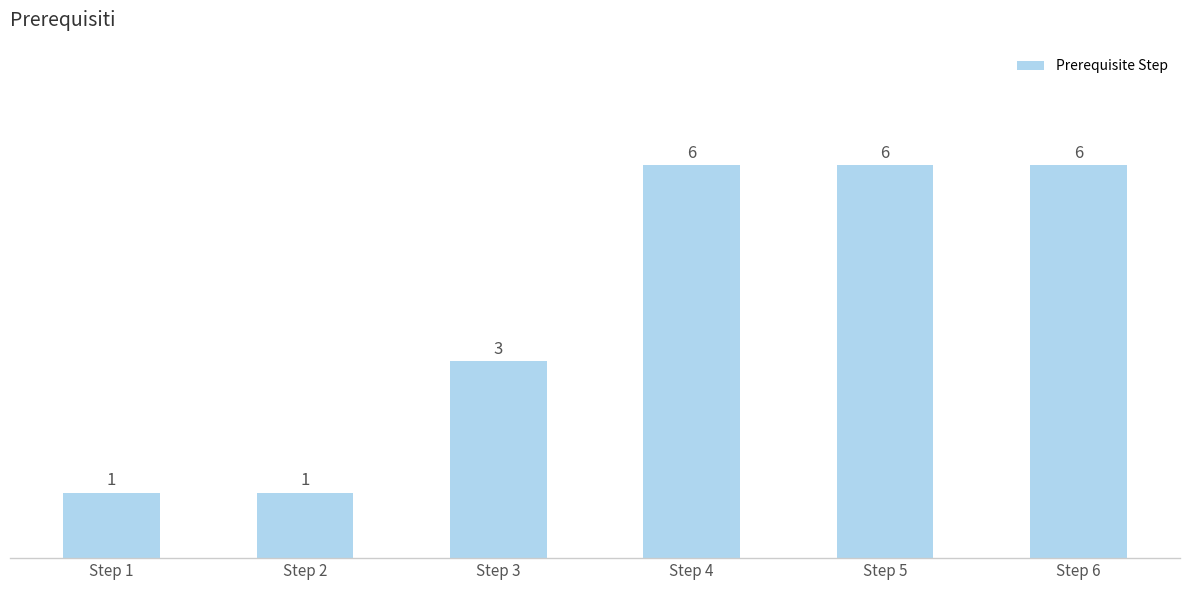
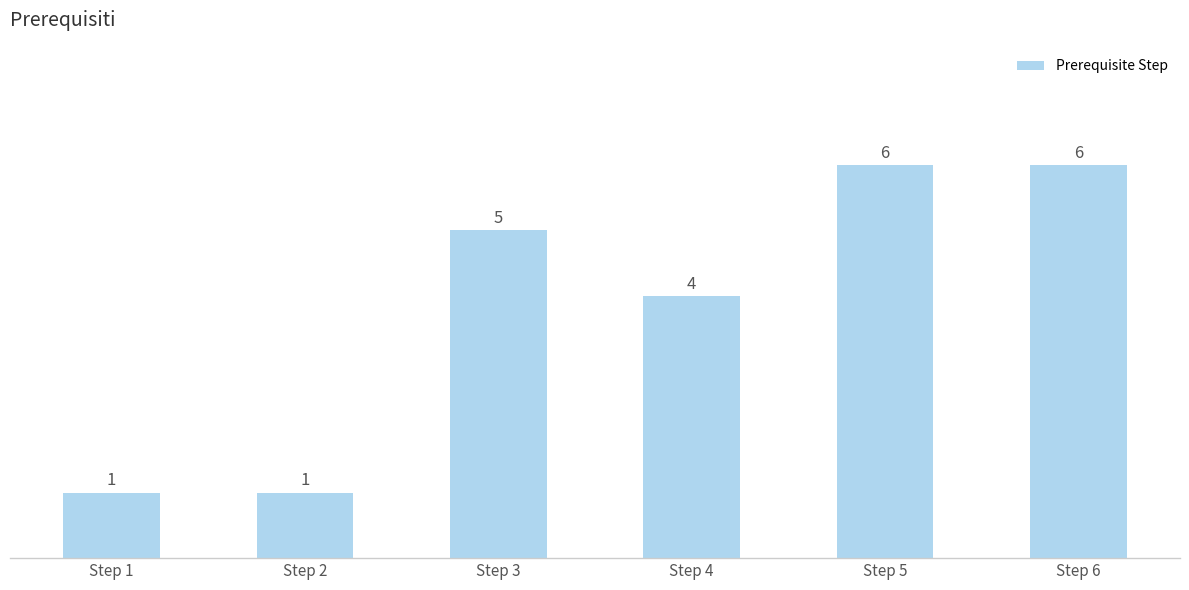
Step 3: 3 -> 5
Step 4: 6 -> 4
